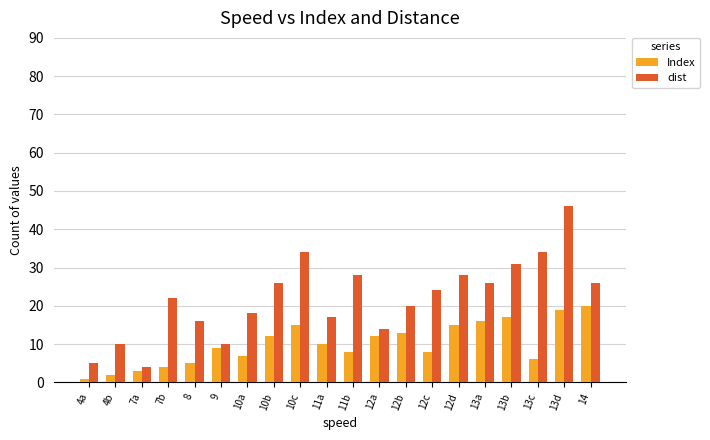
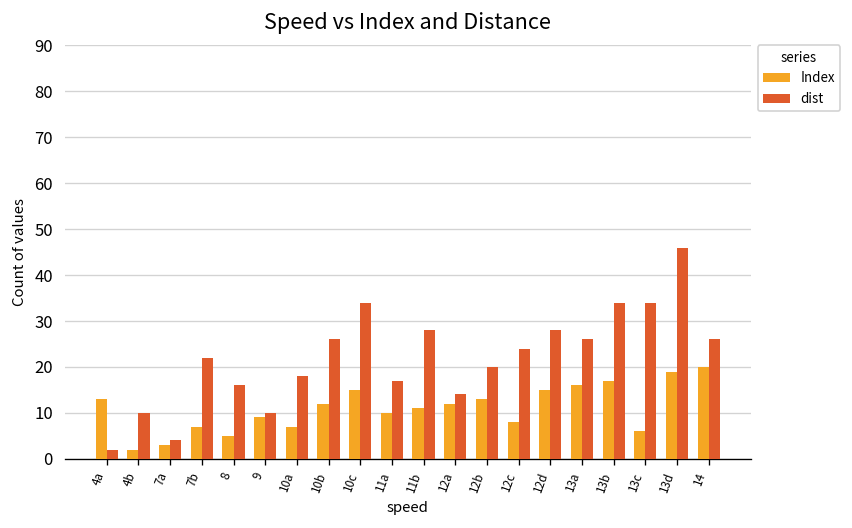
Index, 4a: 1 -> 13
dist, 4a: 5 -> 2
Index, 7b: 4 -> 7
Index, 11b: 8 -> 11
dist, 13b: 31 -> 34
